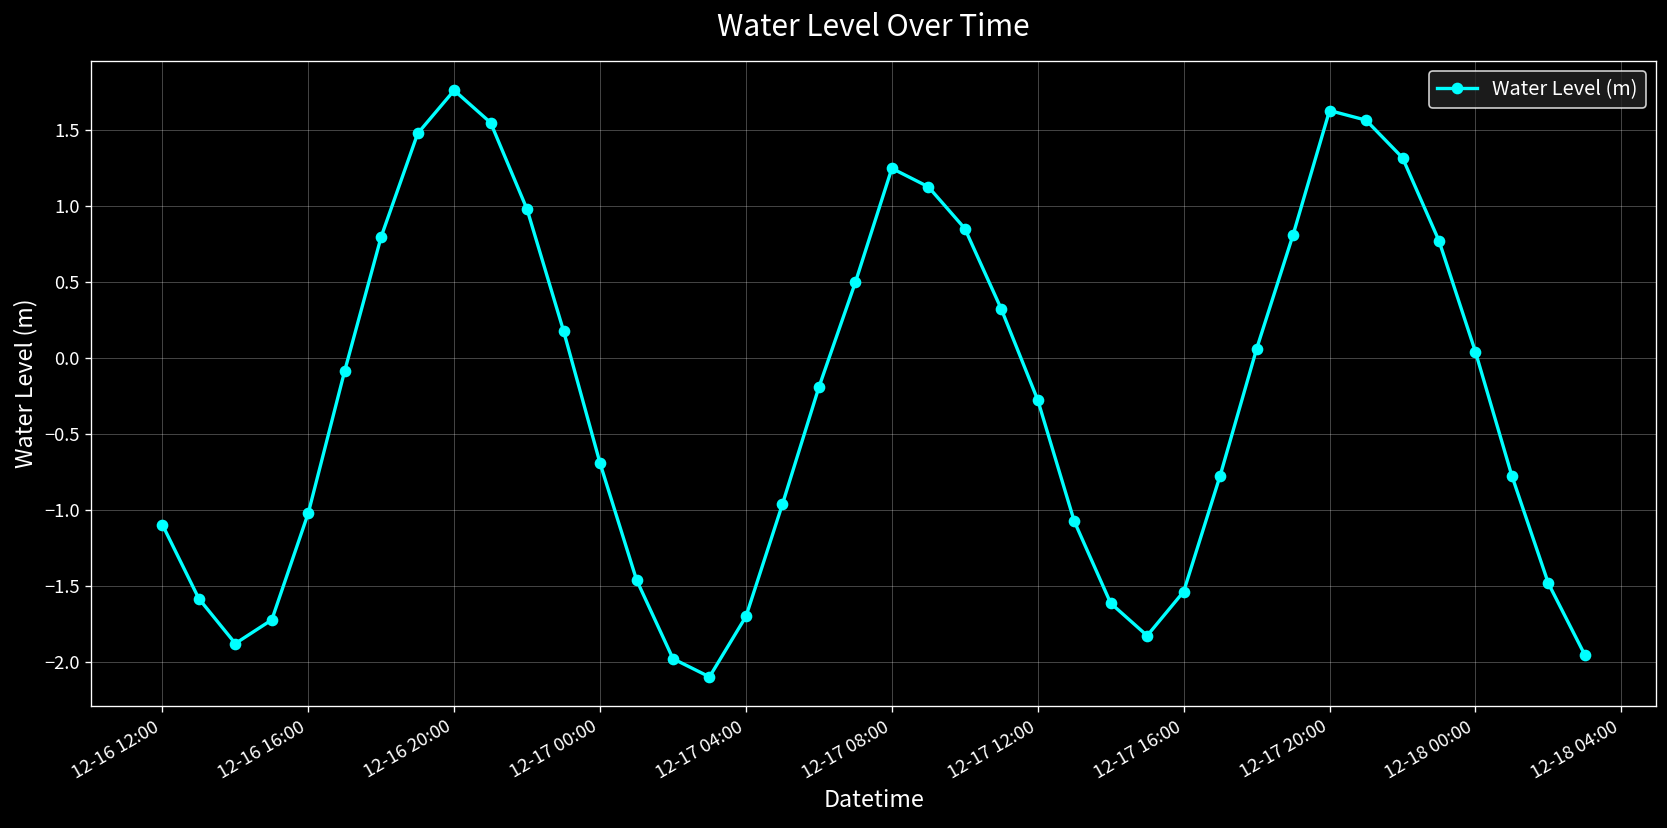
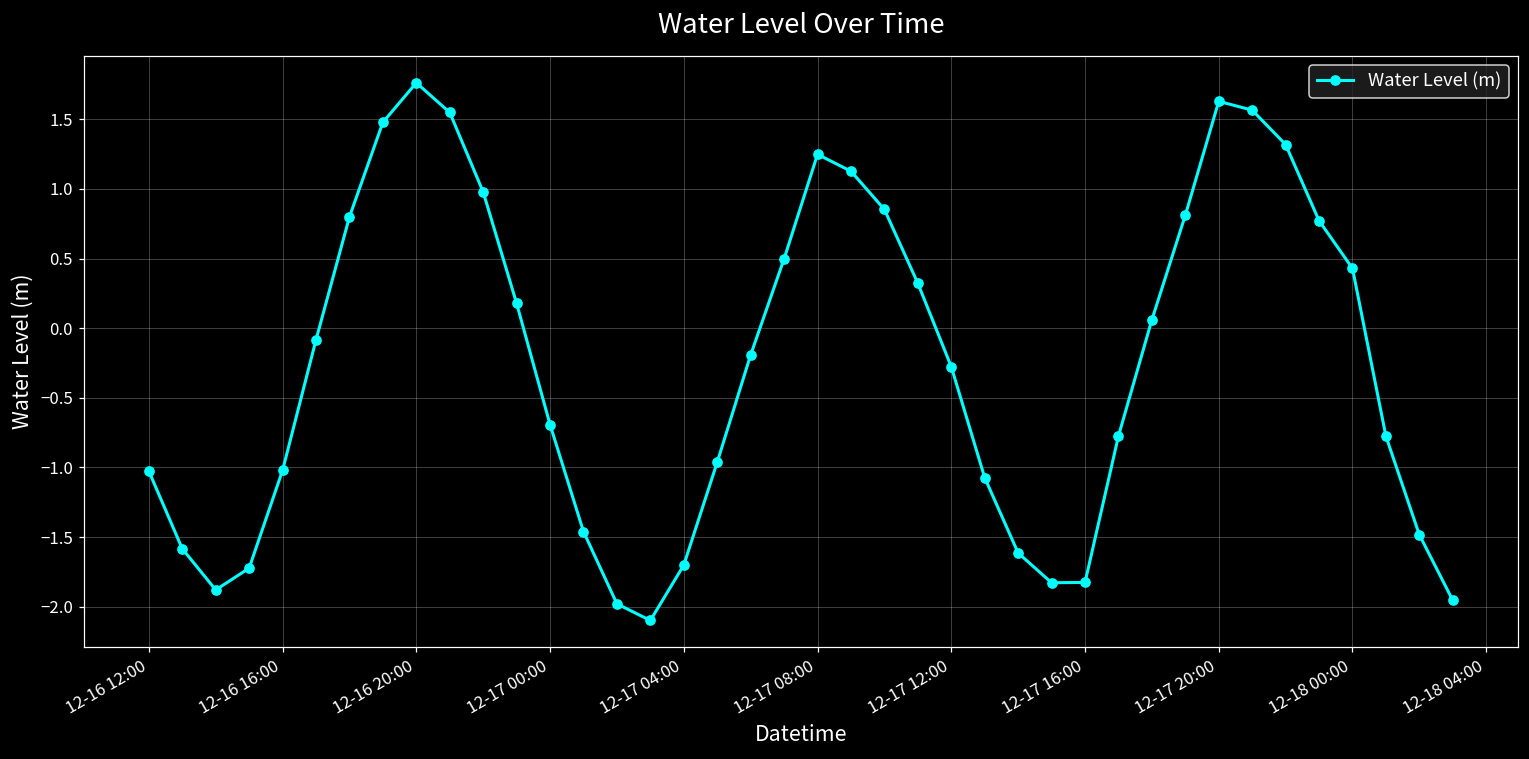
12-16 12:00: -1.10 -> -1.03
12-17 16:00: -1.54 -> -1.83
12-18 00:00: 0.04 -> 0.43
